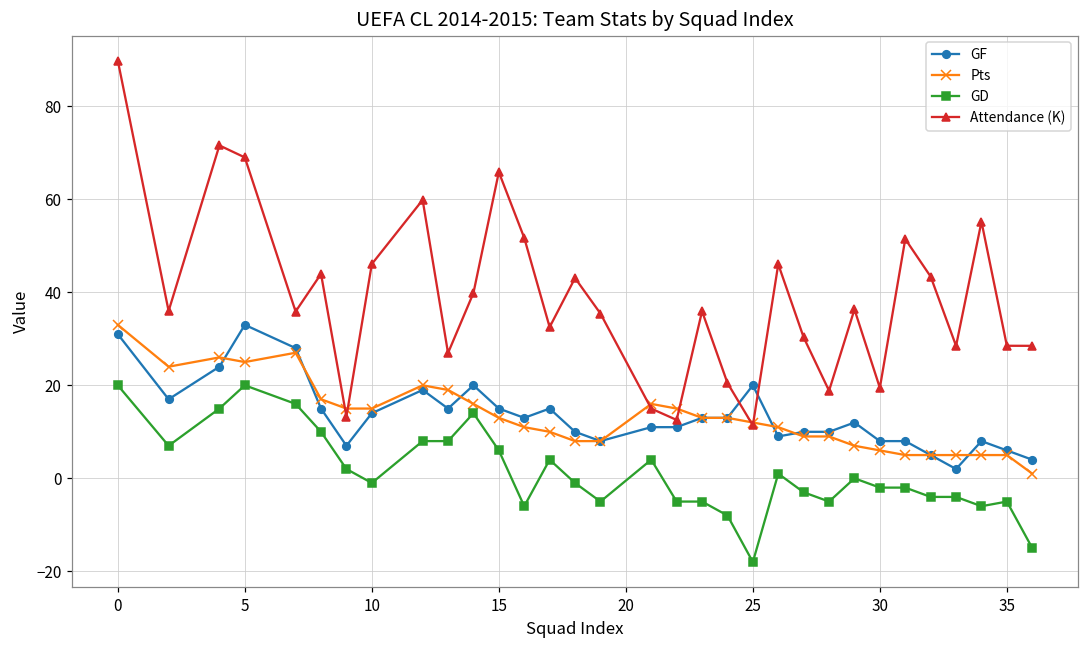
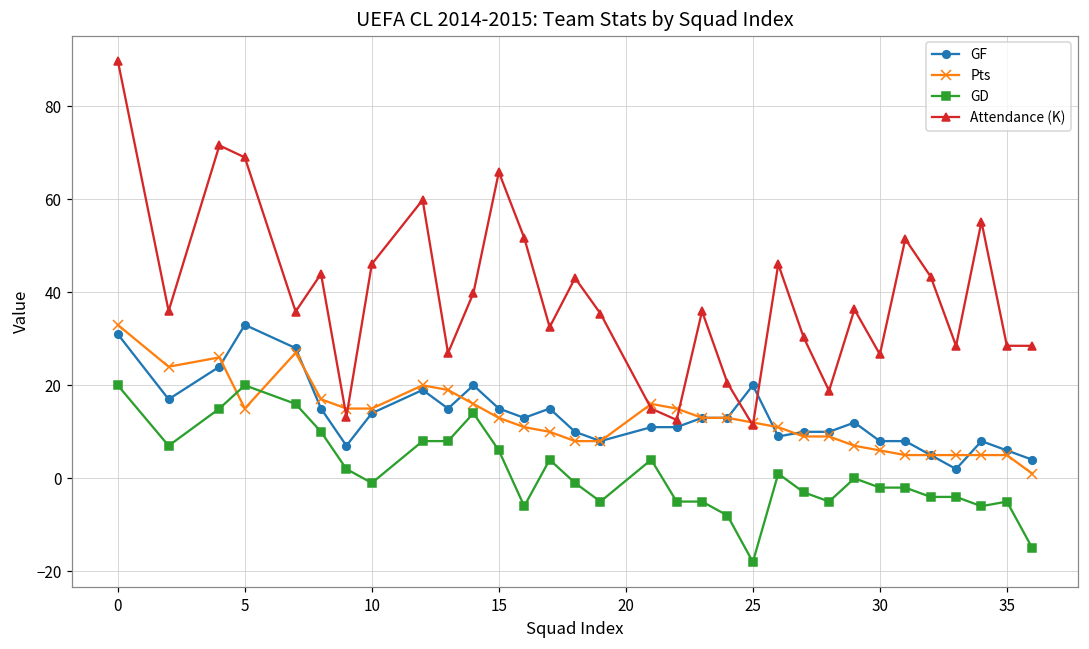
Pts, 5: 25 -> 15
Attendance (K), 30: 19 -> 27
